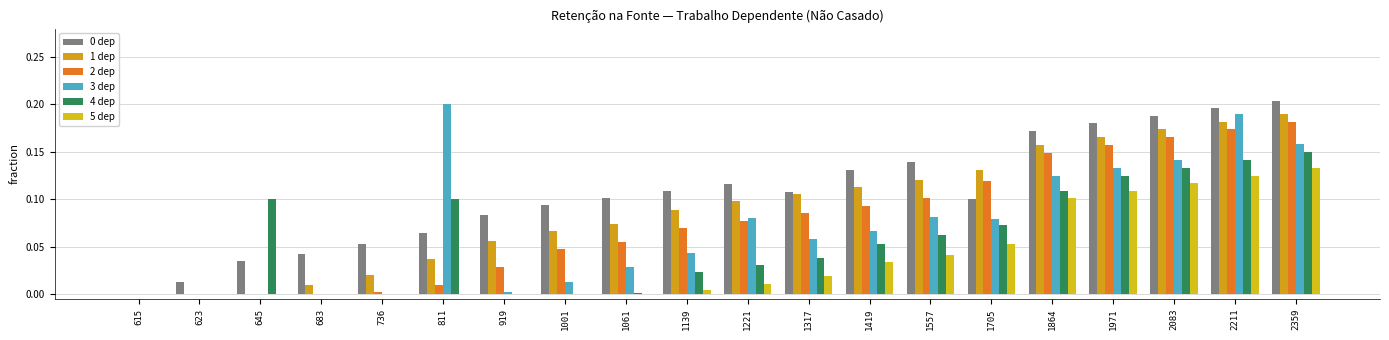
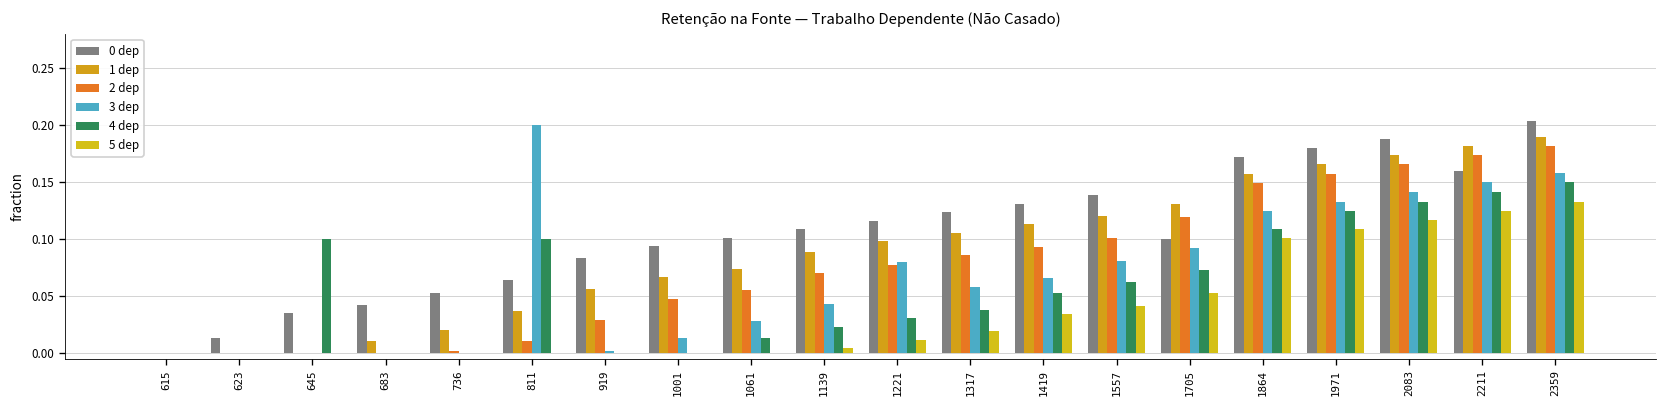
4 dep, 1061: 0.00 -> 0.01
0 dep, 1317: 0.11 -> 0.12
3 dep, 1705: 0.08 -> 0.09
0 dep, 2211: 0.20 -> 0.16
3 dep, 2211: 0.19 -> 0.15
